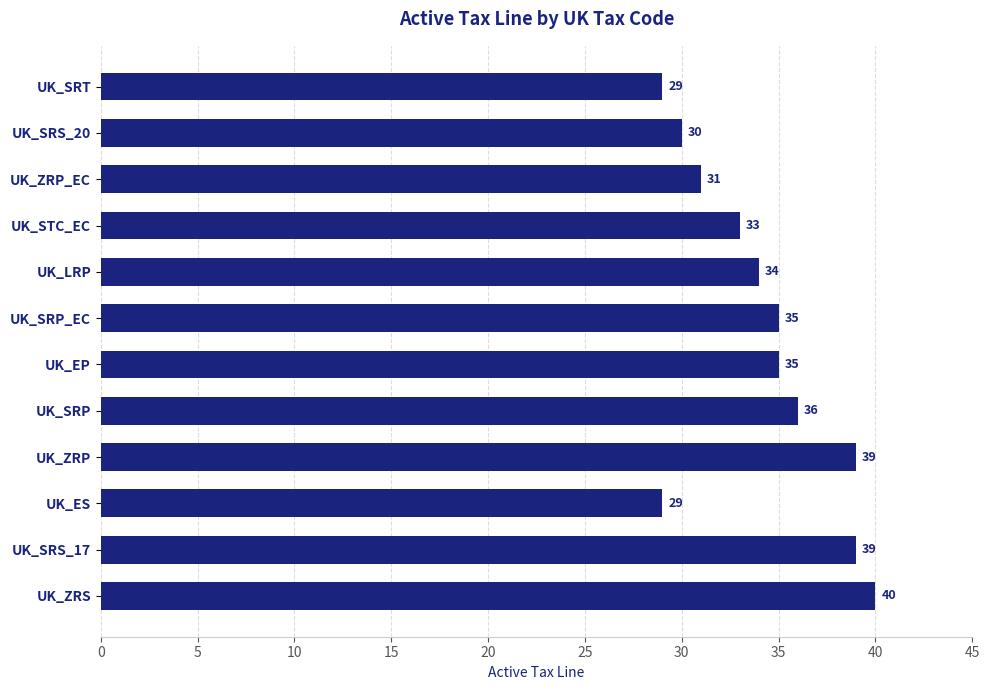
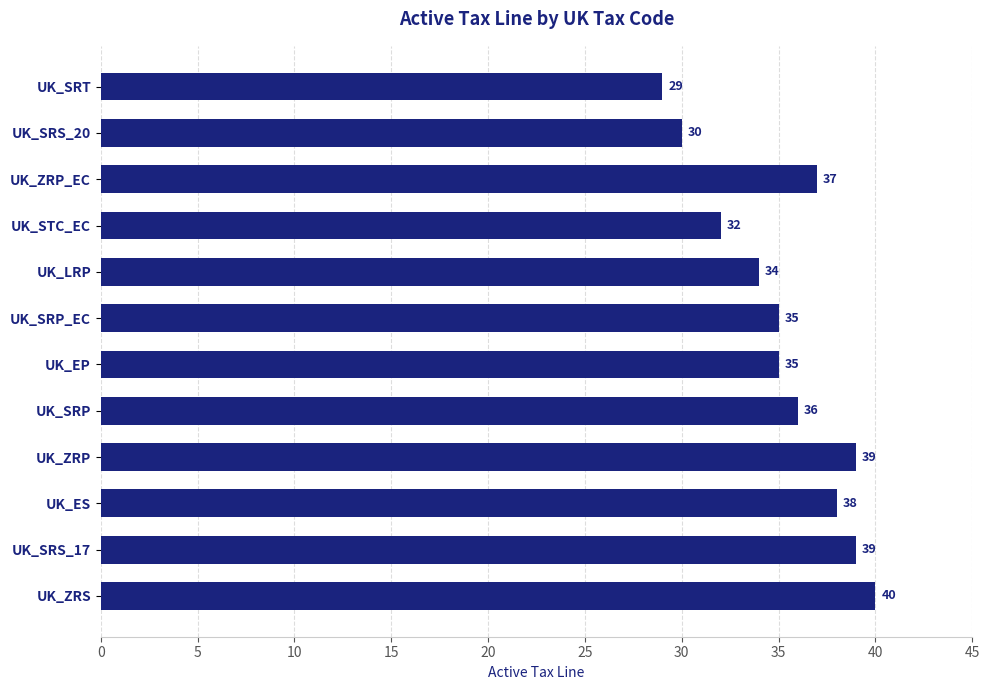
UK_ZRP_EC: 31 -> 37
UK_STC_EC: 33 -> 32
UK_ES: 29 -> 38
